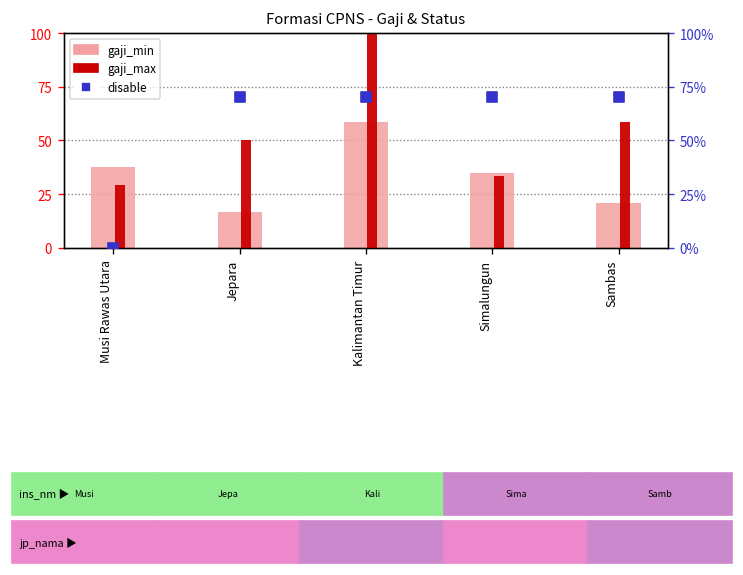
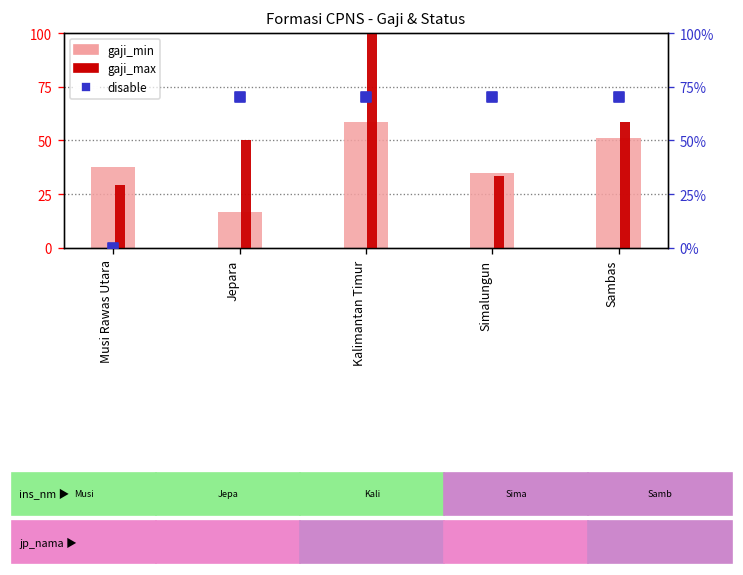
gaji_min, Sambas: 21 -> 51
